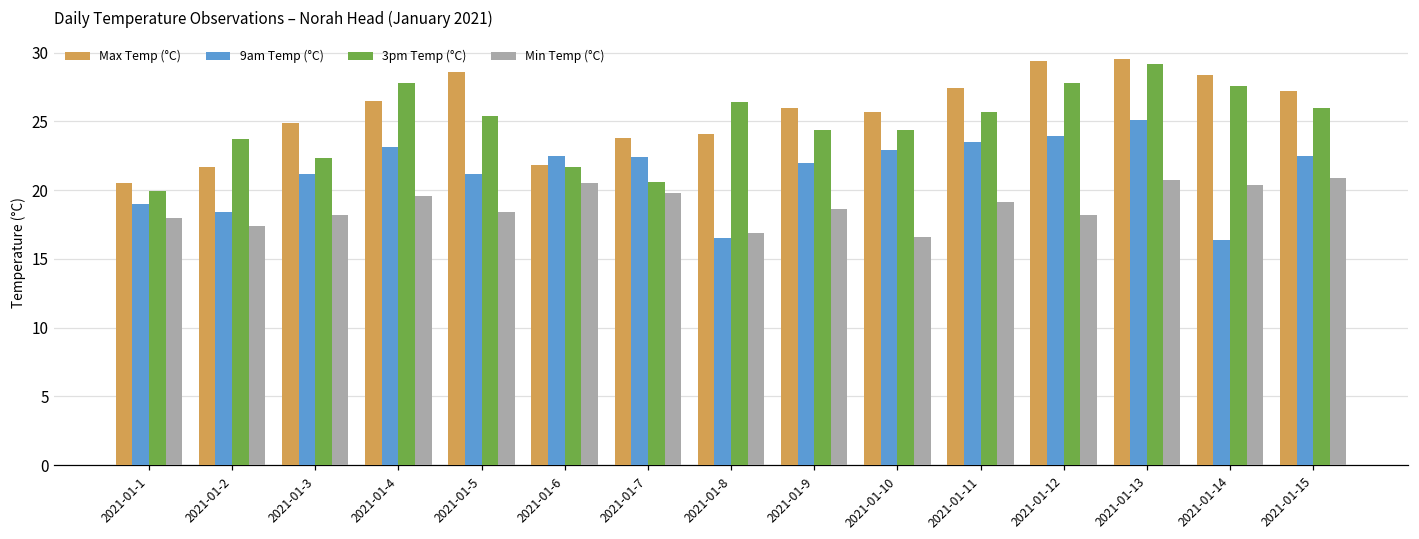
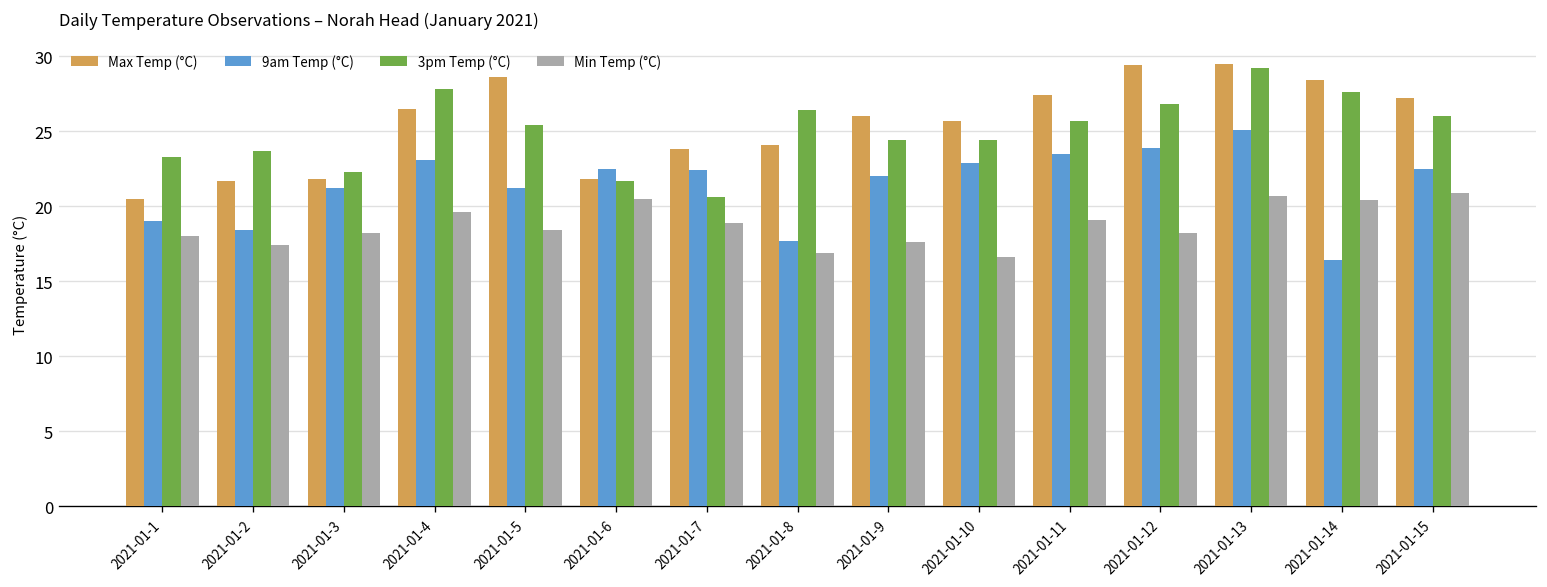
3pm Temp (°C), 2021-01-1: 19.9 -> 23.3
Max Temp (°C), 2021-01-3: 24.9 -> 21.8
Min Temp (°C), 2021-01-7: 19.8 -> 18.9
9am Temp (°C), 2021-01-8: 16.5 -> 17.7
Min Temp (°C), 2021-01-9: 18.6 -> 17.6
3pm Temp (°C), 2021-01-12: 27.8 -> 26.8
